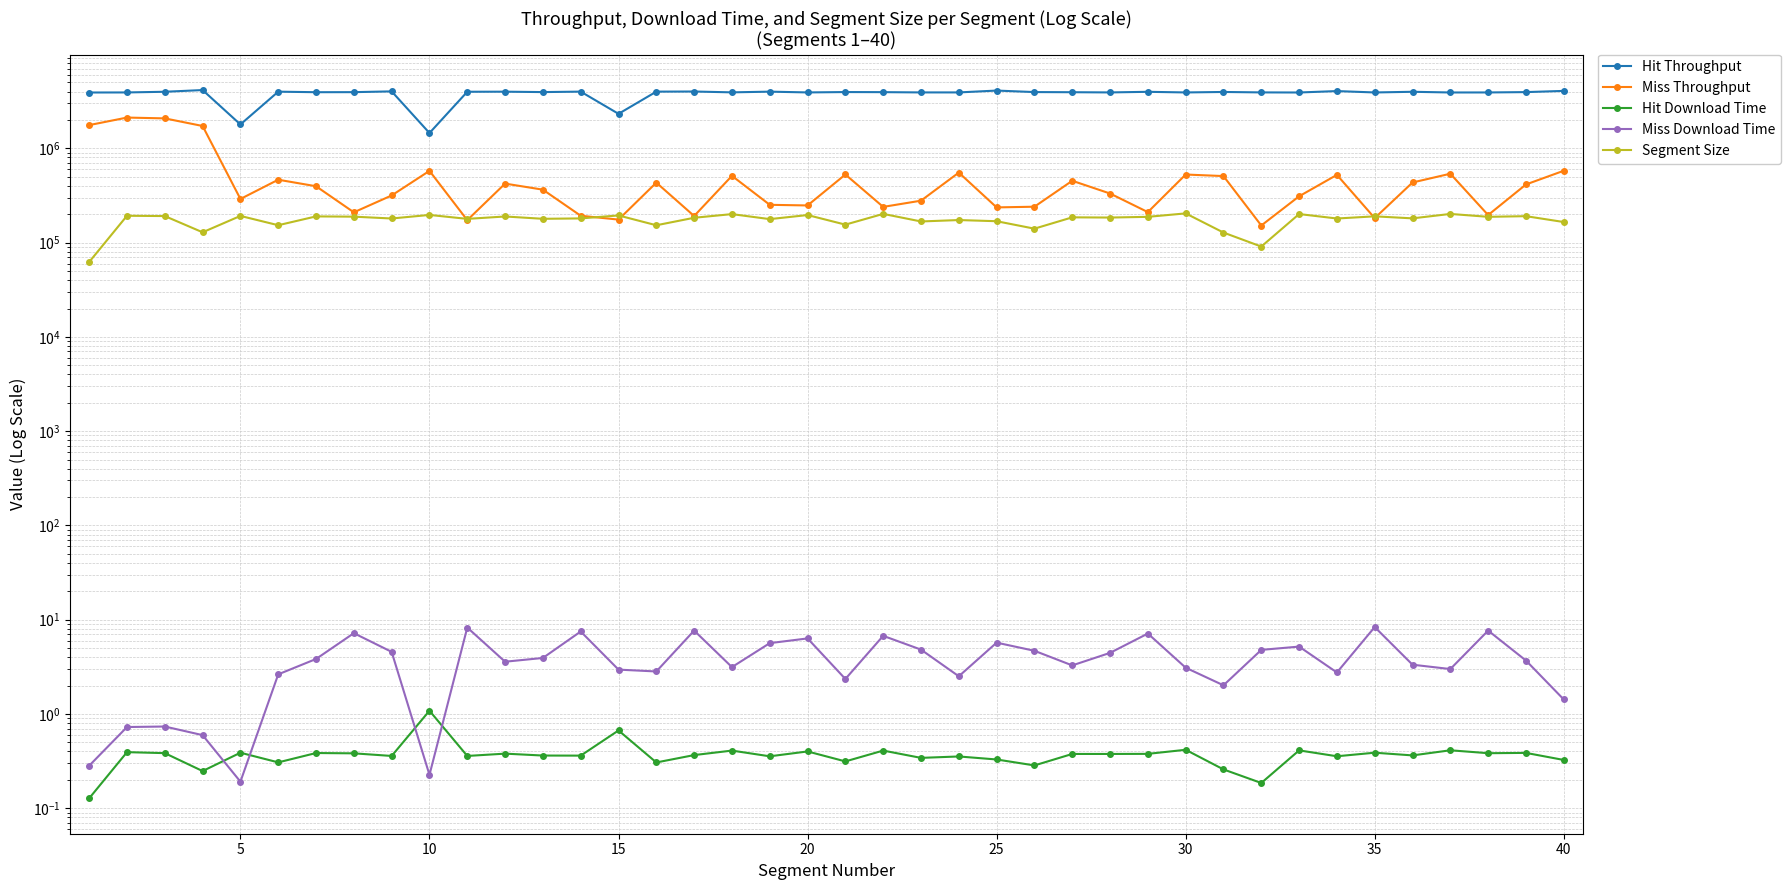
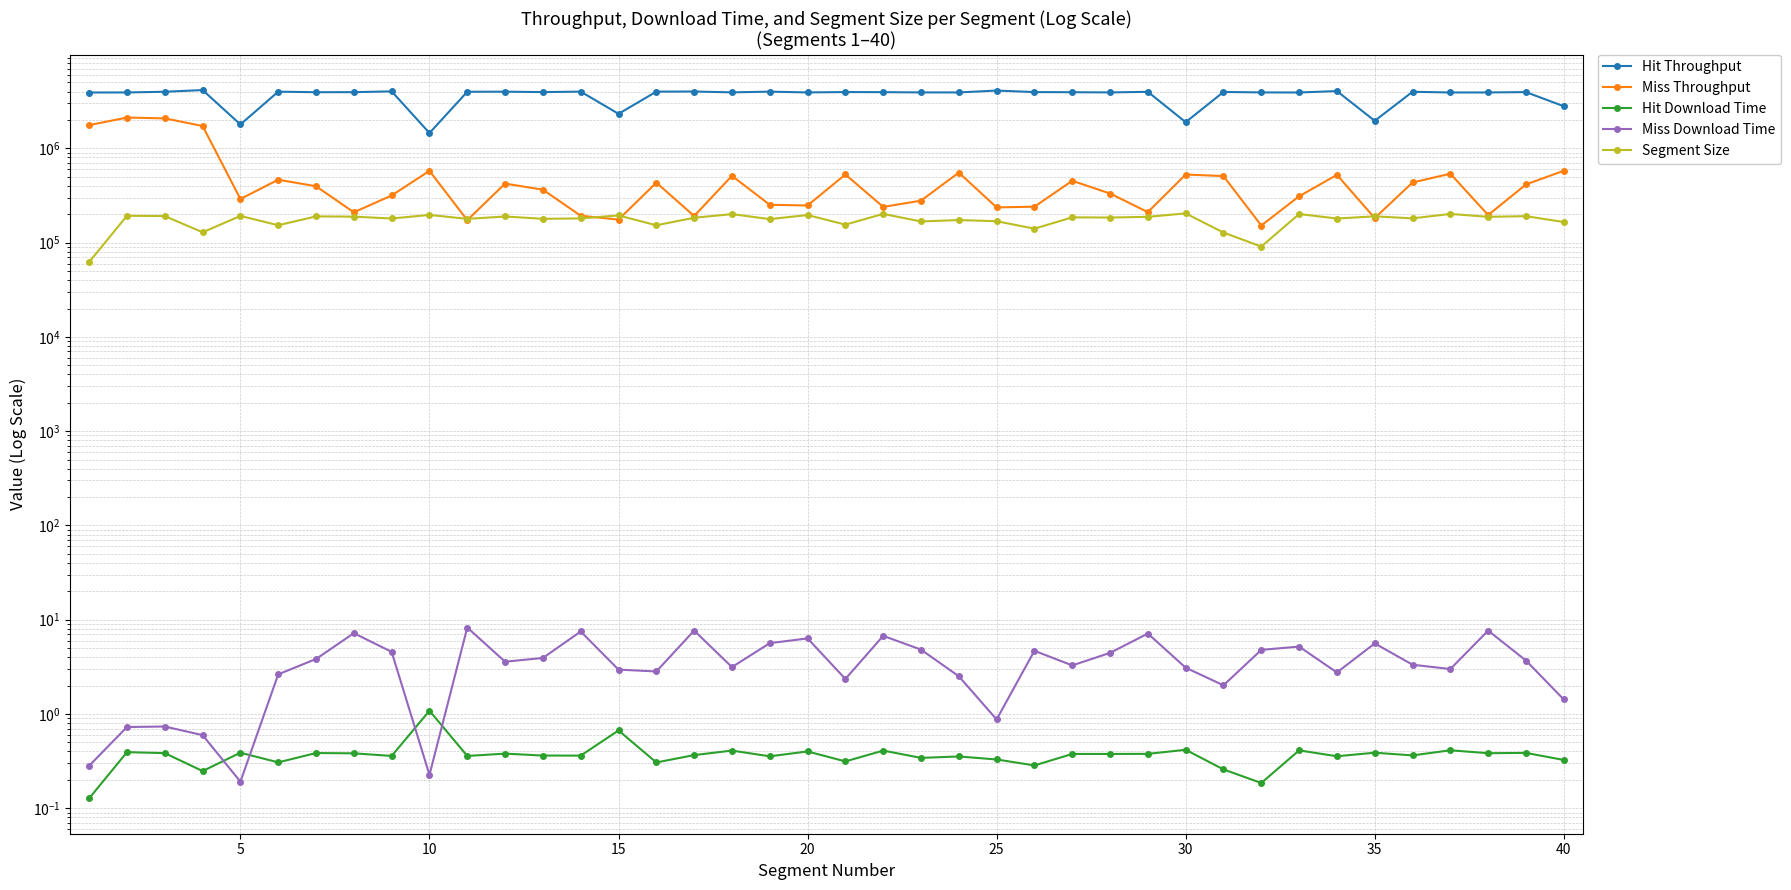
Miss Download Time, 25: 6 -> 0.9
Hit Throughput, 30: 3900000 -> 1900000
Hit Throughput, 35: 3900000 -> 2000000
Miss Download Time, 35: 8 -> 6
Hit Throughput, 40: 4100000 -> 2800000
